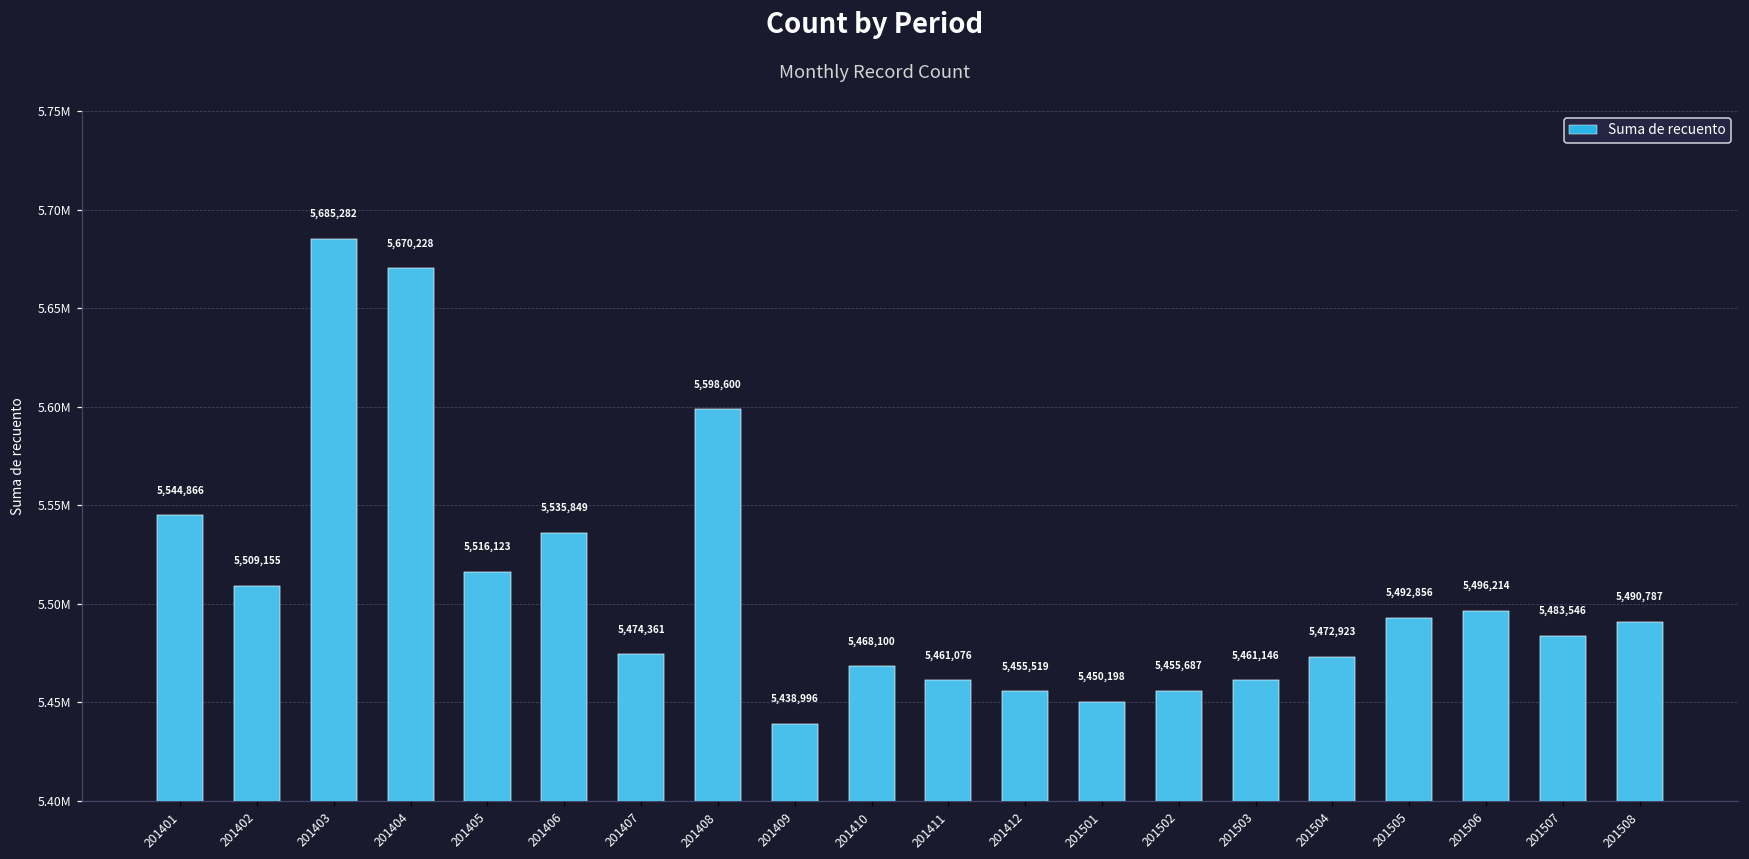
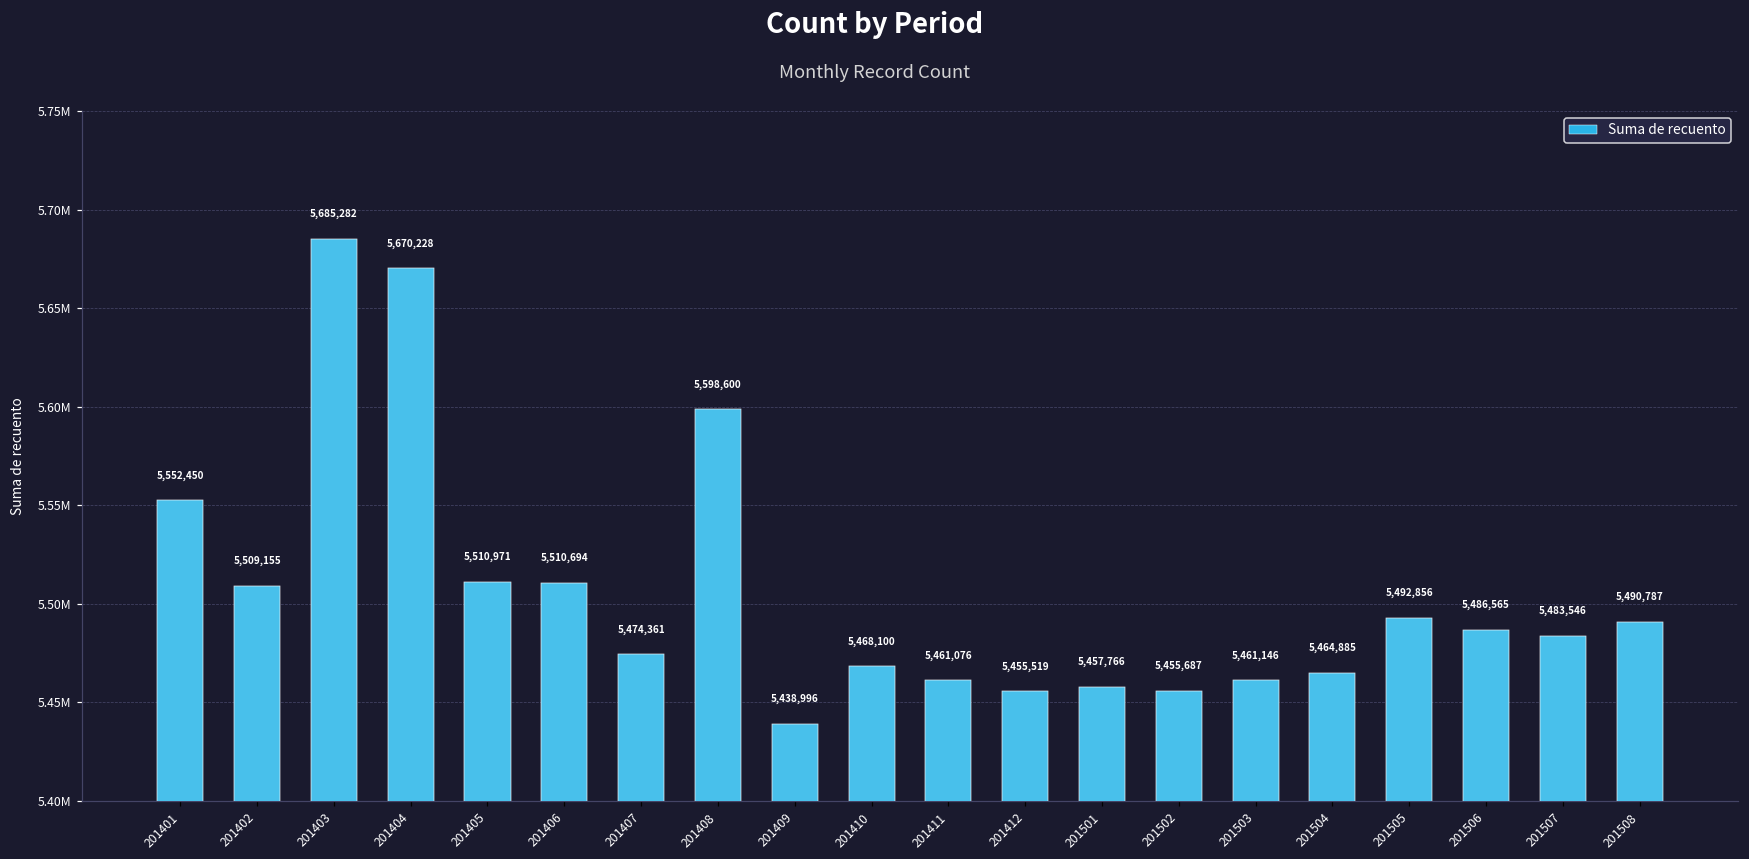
201401: 5,544,866 -> 5,552,450
201405: 5,516,123 -> 5,510,971
201406: 5,535,849 -> 5,510,694
201501: 5,450,198 -> 5,457,766
201504: 5,472,923 -> 5,464,885
201506: 5,496,214 -> 5,486,565
